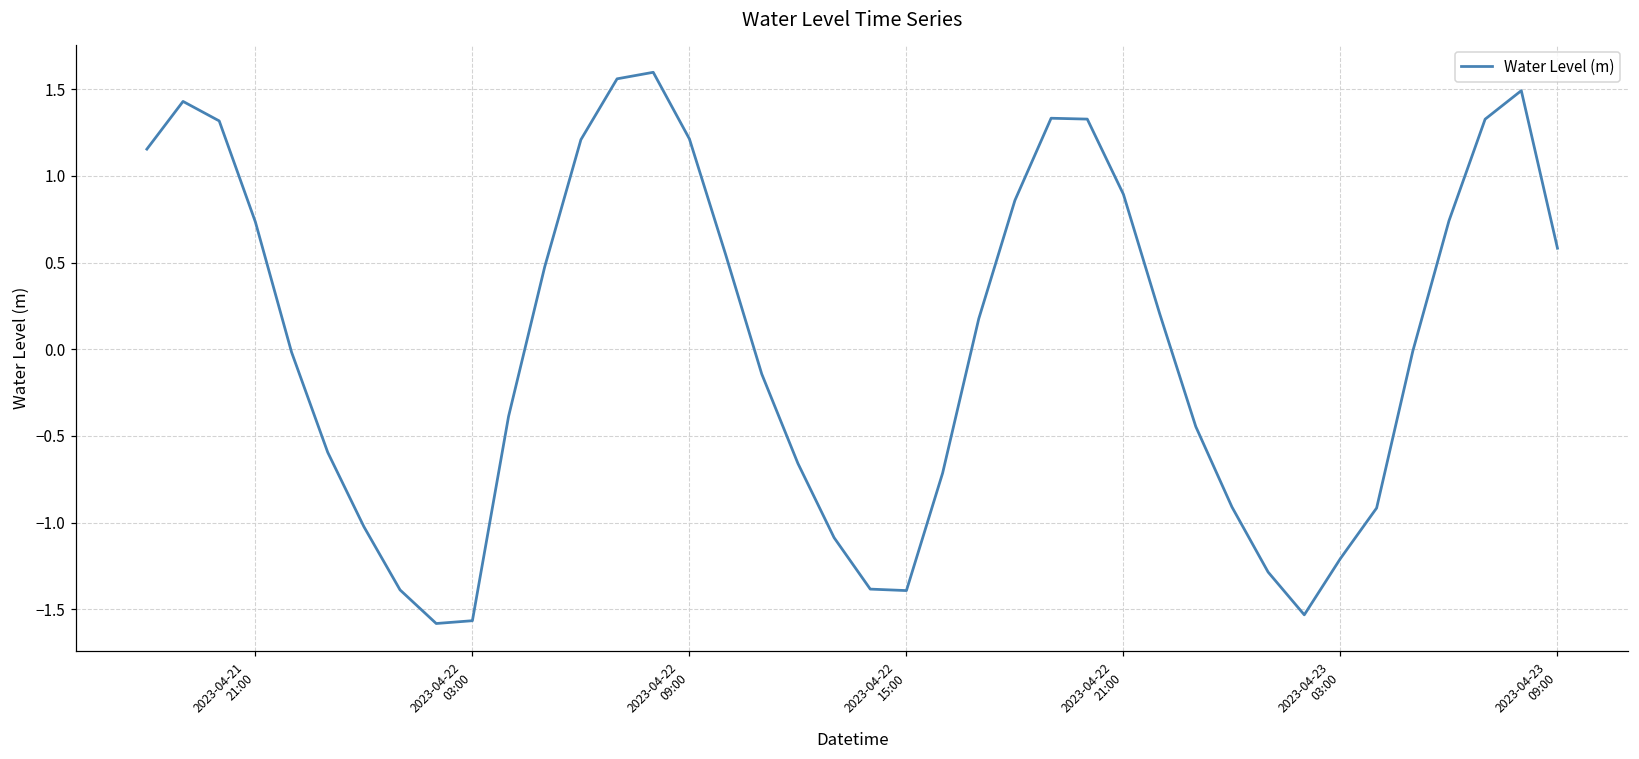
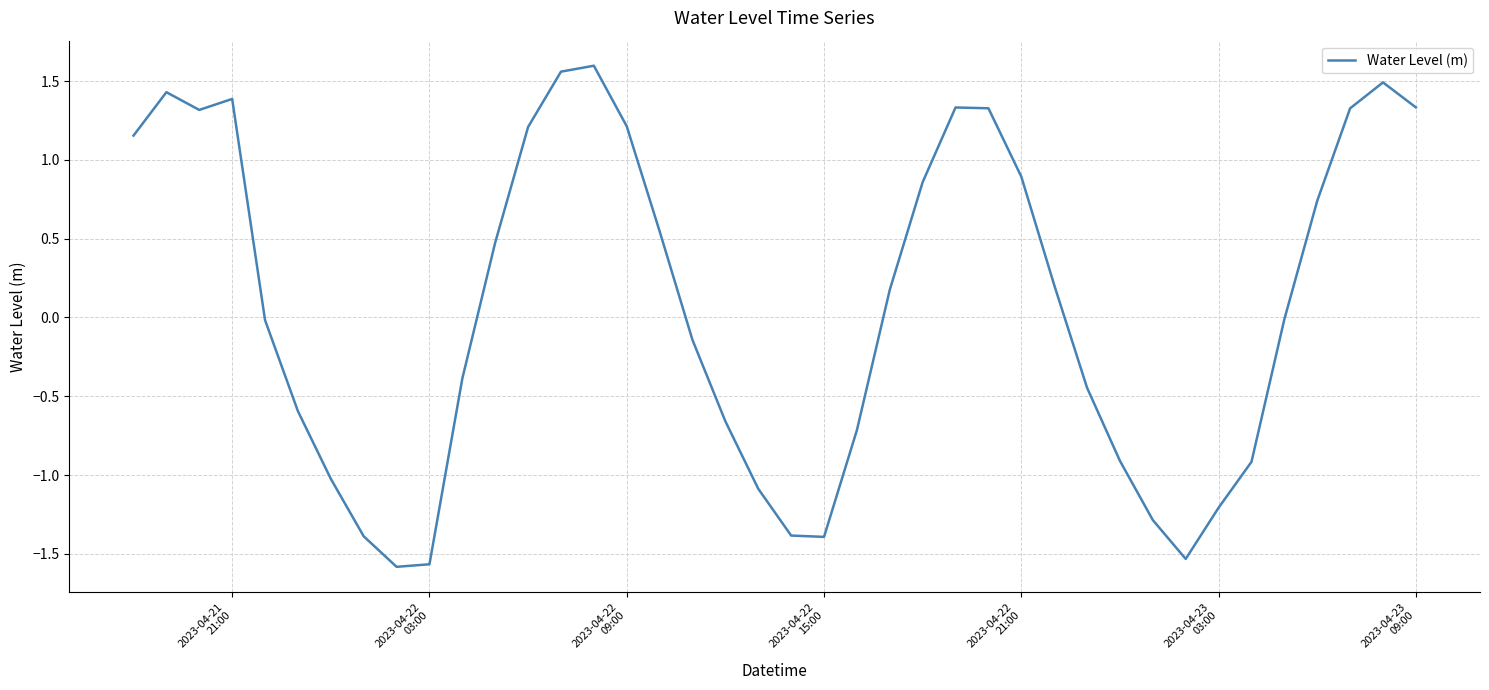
2023-04-21 21:00: 0.73 -> 1.39
2023-04-23 09:00: 0.58 -> 1.33
